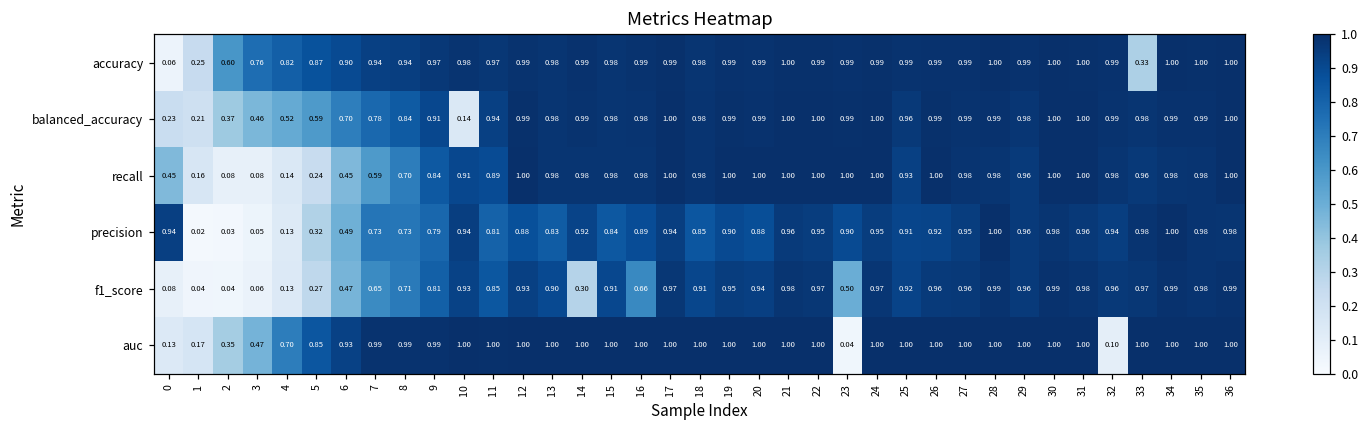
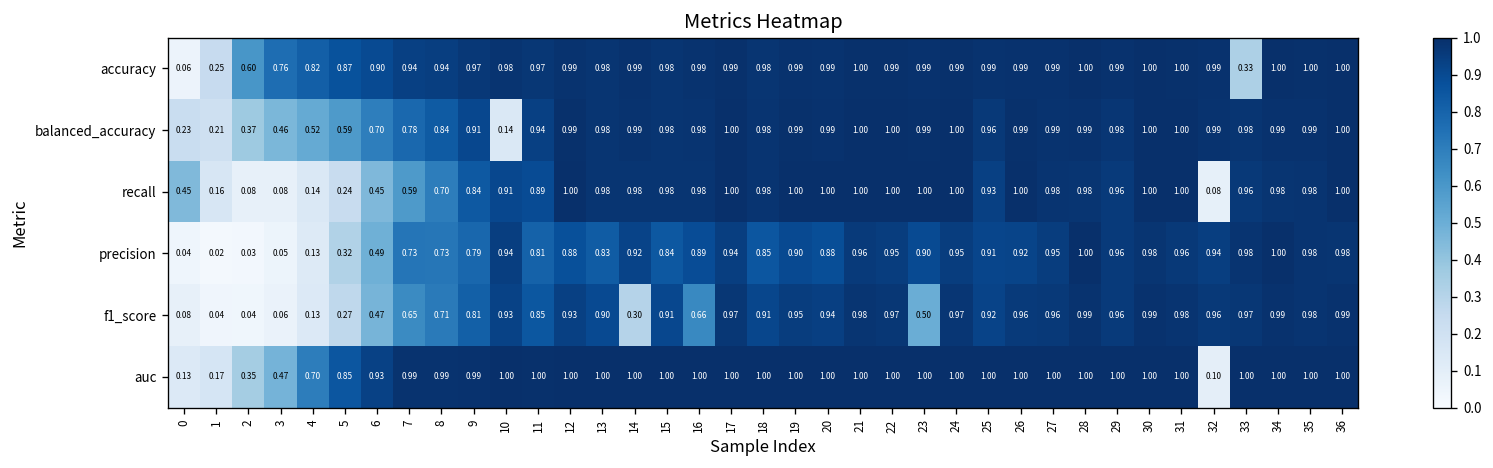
recall, 32: 0.98 -> 0.08
precision, 0: 0.94 -> 0.04
auc, 23: 0.04 -> 1.00
